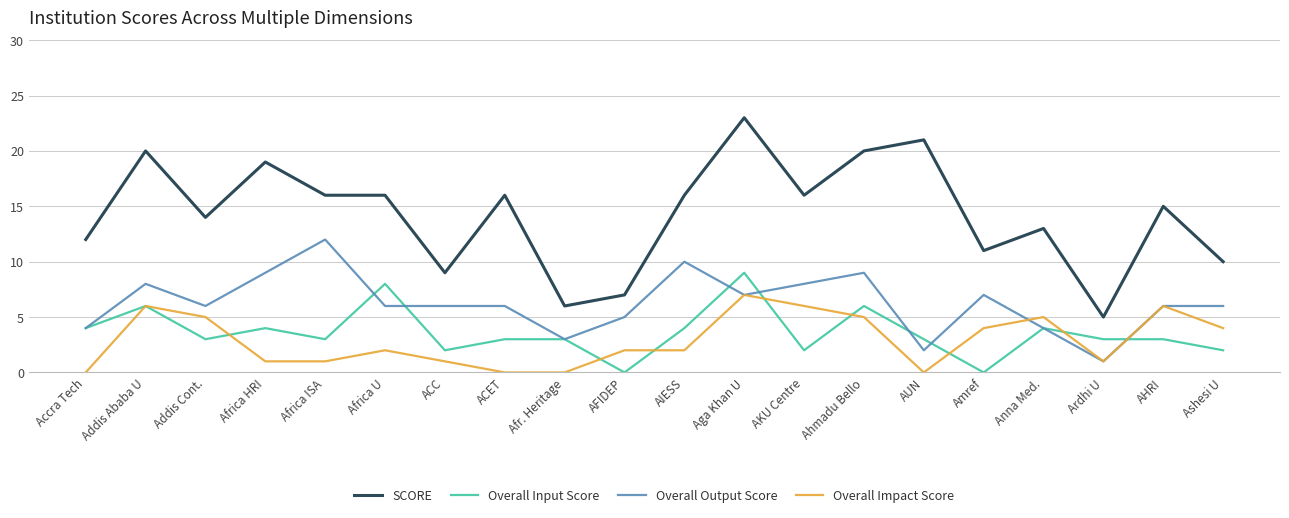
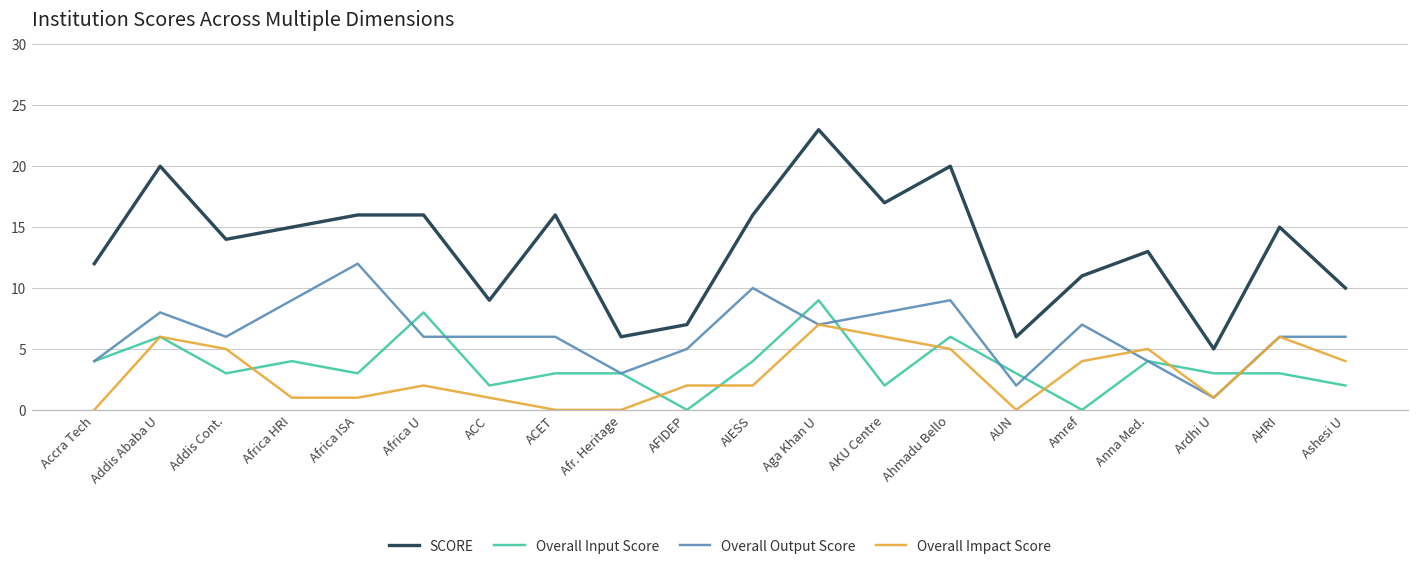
SCORE, Africa HRI: 19 -> 15
SCORE, AKU Centre: 16 -> 17
SCORE, AUN: 21 -> 6
